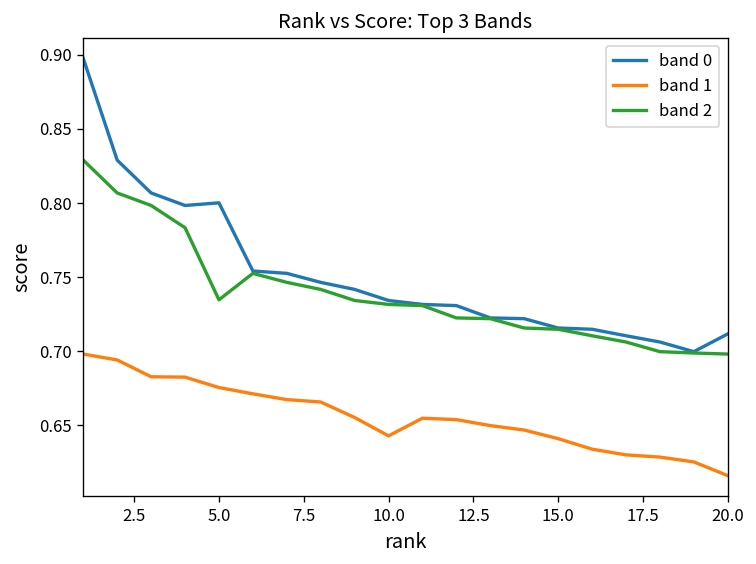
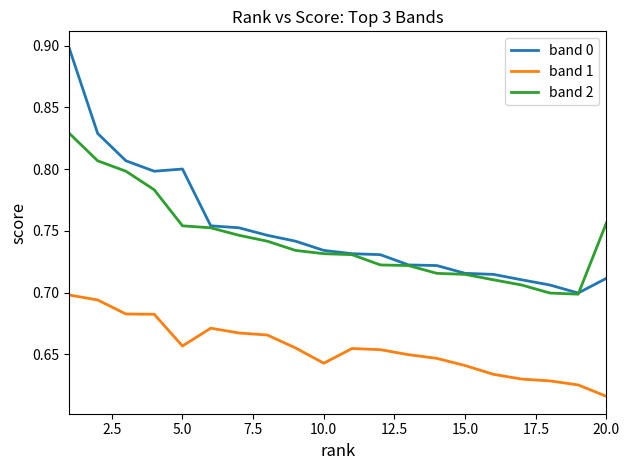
band 1, 5.0: 0.675 -> 0.657
band 2, 5.0: 0.735 -> 0.754
band 2, 20.0: 0.698 -> 0.757
